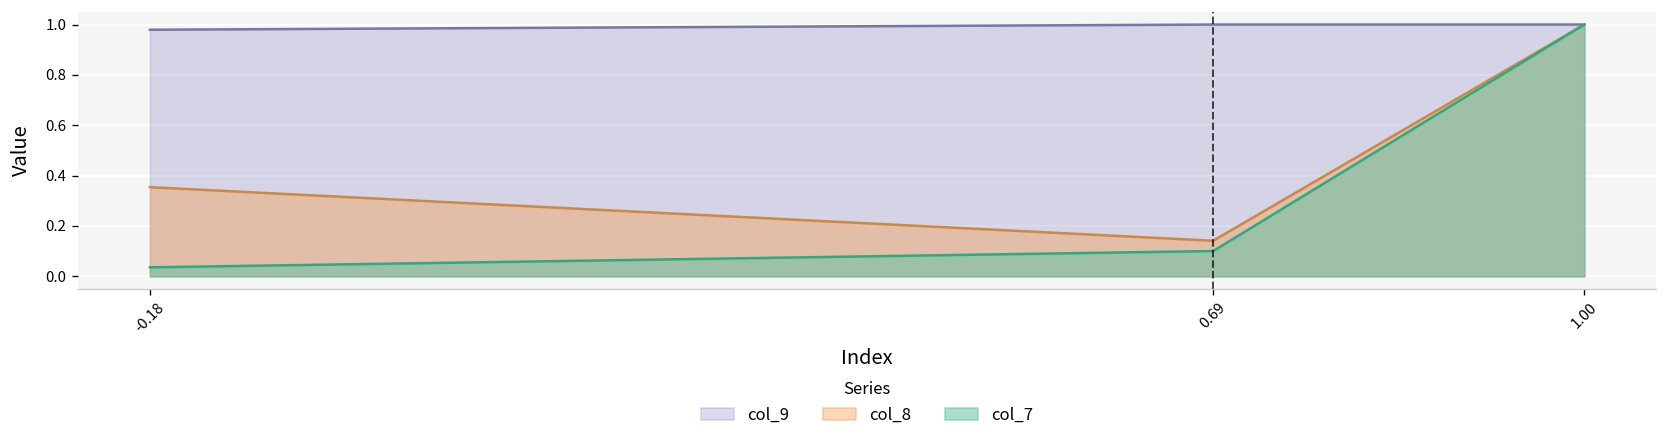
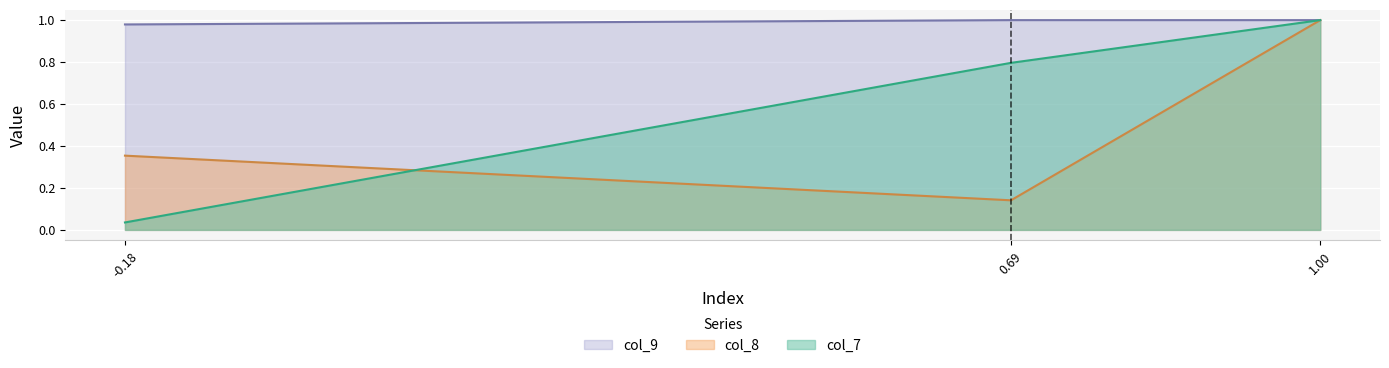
col_7, 0.69: 0.10 -> 0.80
